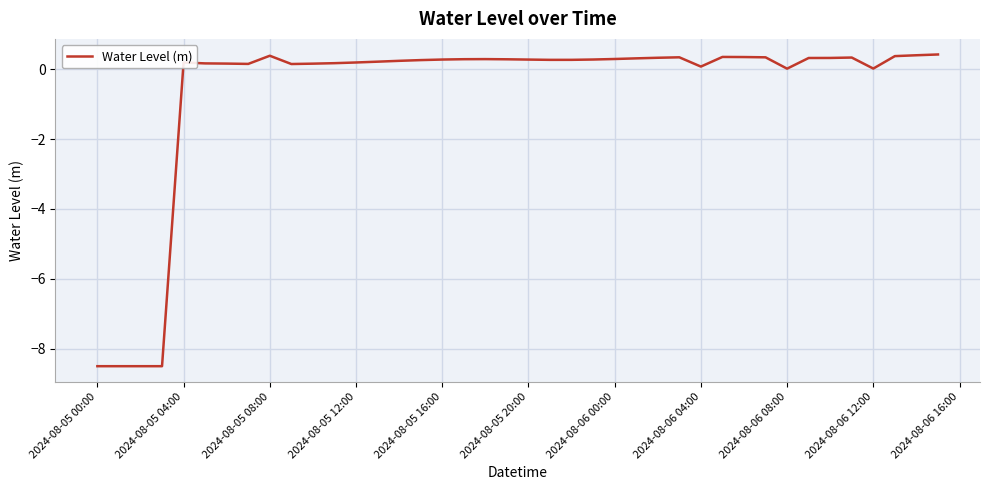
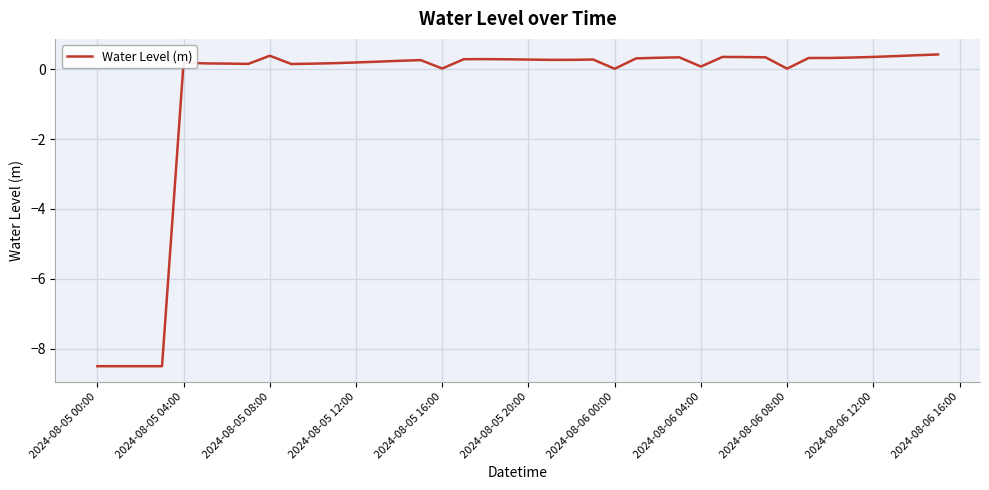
2024-08-05 16:00: 0.3 -> 0.0
2024-08-06 00:00: 0.3 -> 0.0
2024-08-06 12:00: 0.0 -> 0.4
